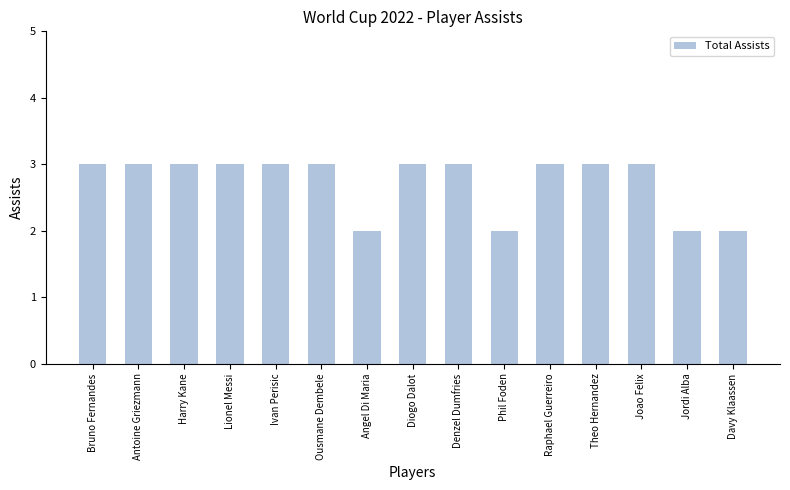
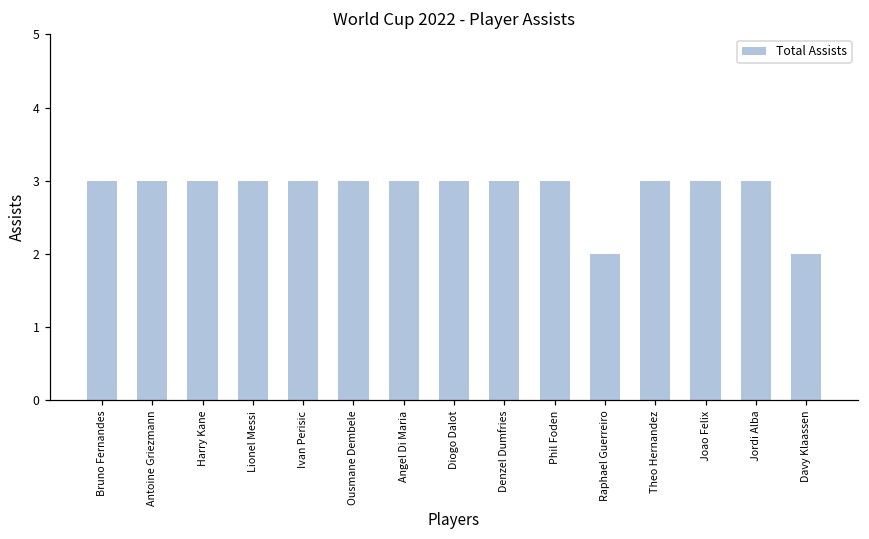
Angel Di Maria: 2 -> 3
Phil Foden: 2 -> 3
Raphael Guerreiro: 3 -> 2
Jordi Alba: 2 -> 3
